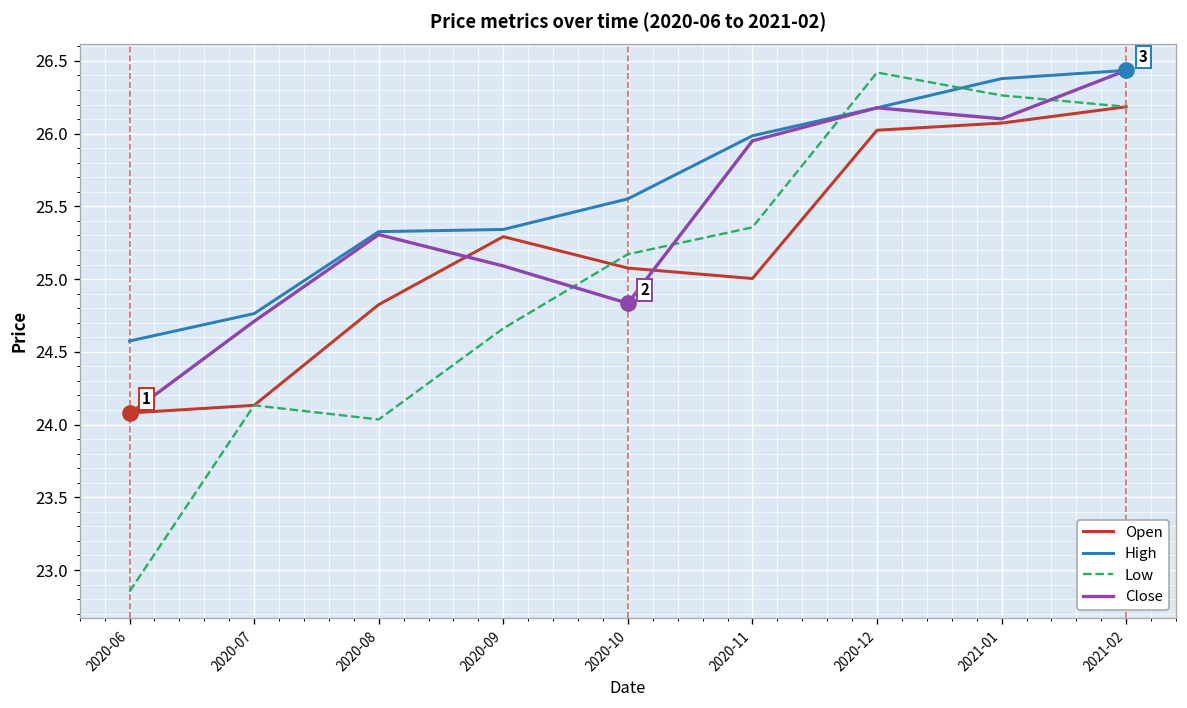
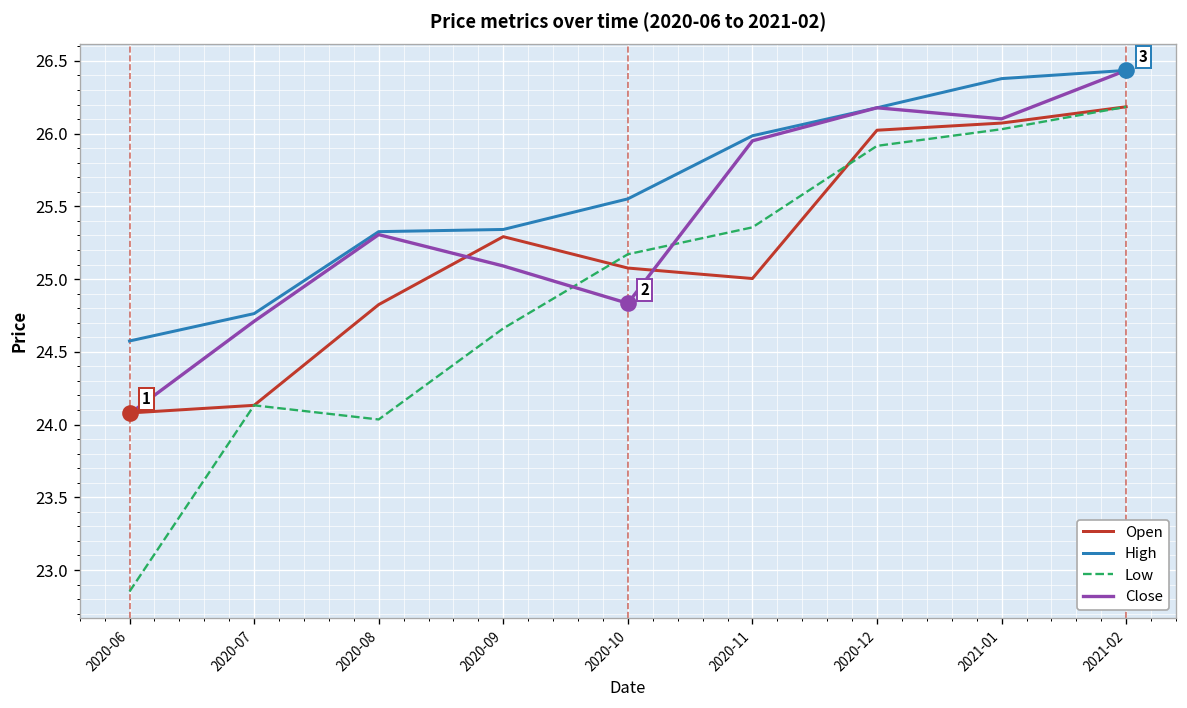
Low, 2020-12: 26.42 -> 25.92
Low, 2021-01: 26.26 -> 26.03
